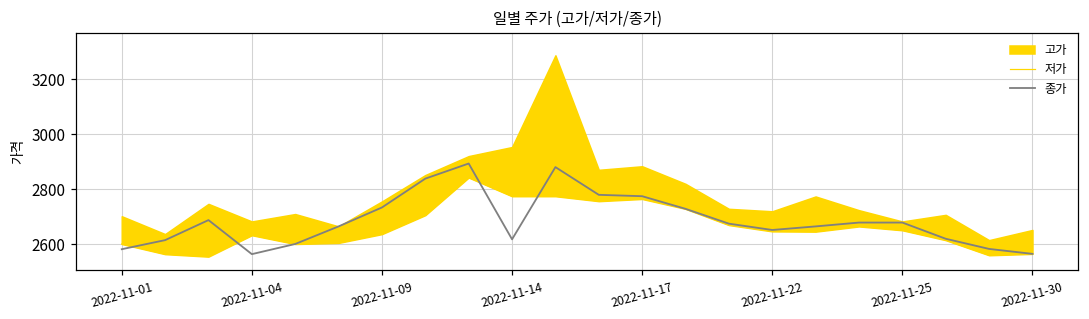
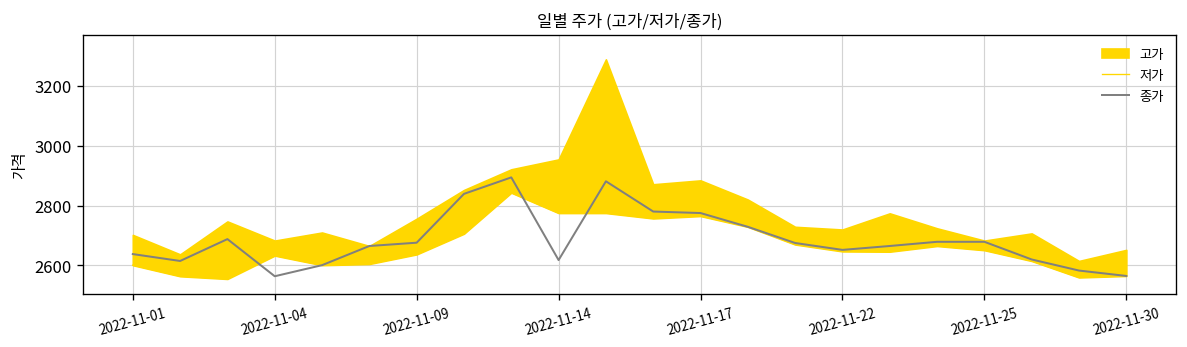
종가, 2022-11-01: 2580 -> 2640
종가, 2022-11-09: 2730 -> 2680
